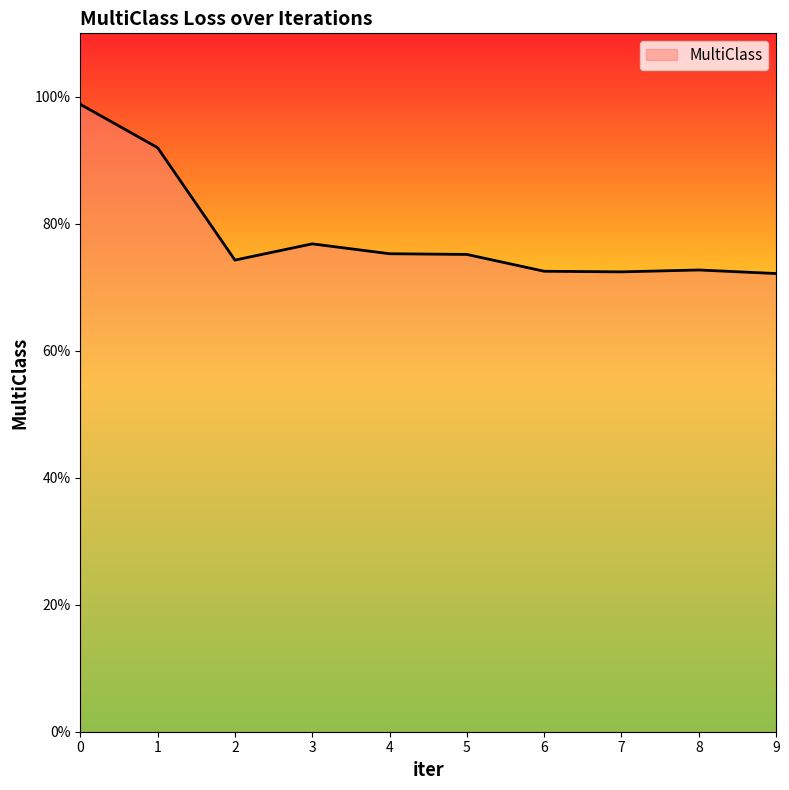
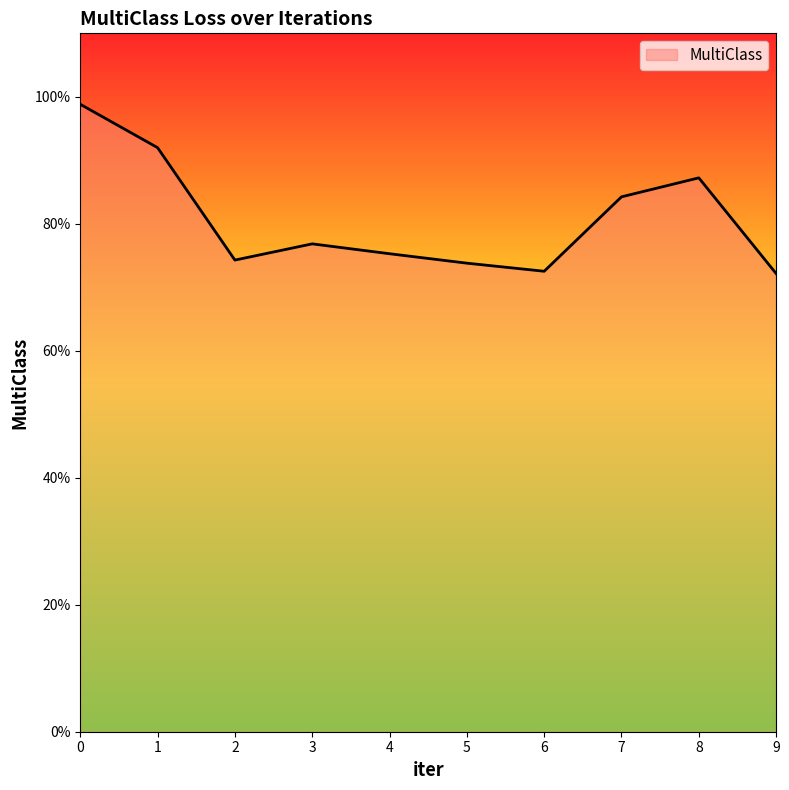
5: 75% -> 74%
7: 72% -> 84%
8: 73% -> 87%
